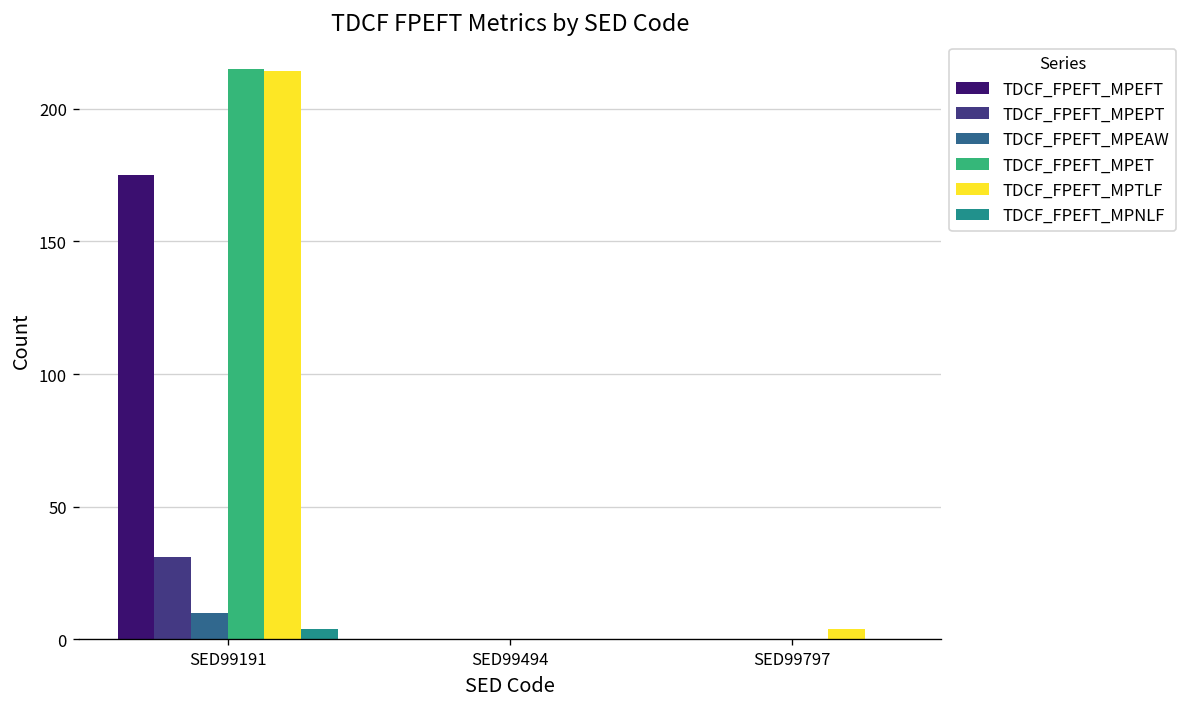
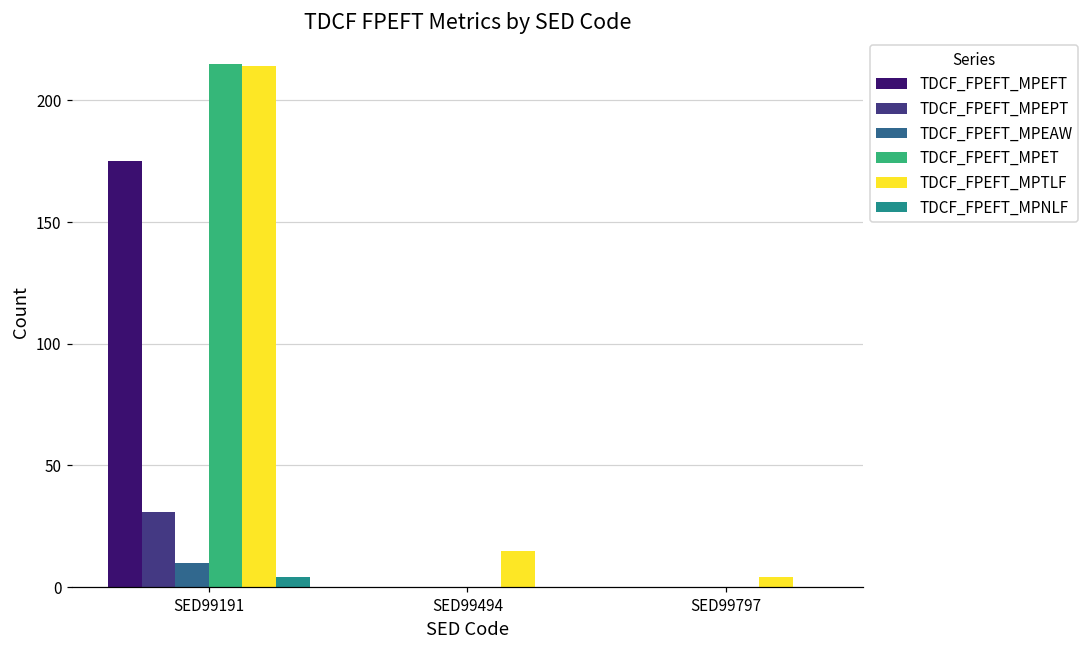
TDCF_FPEFT_MPTLF, SED99494: 0 -> 15
